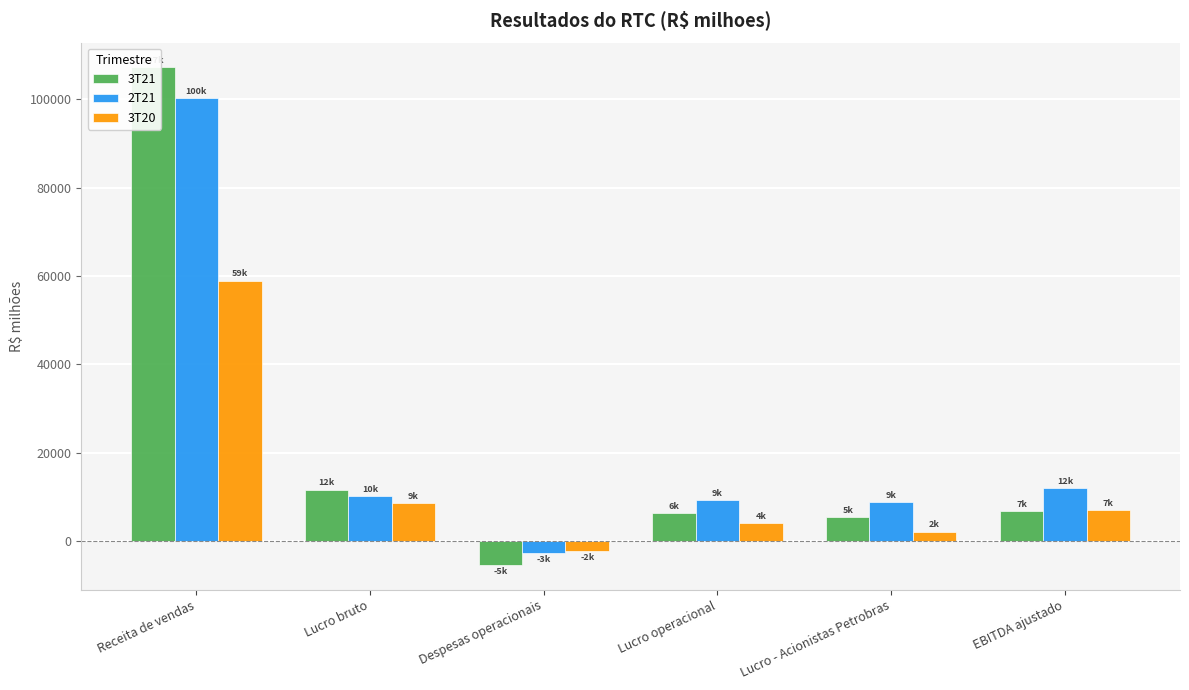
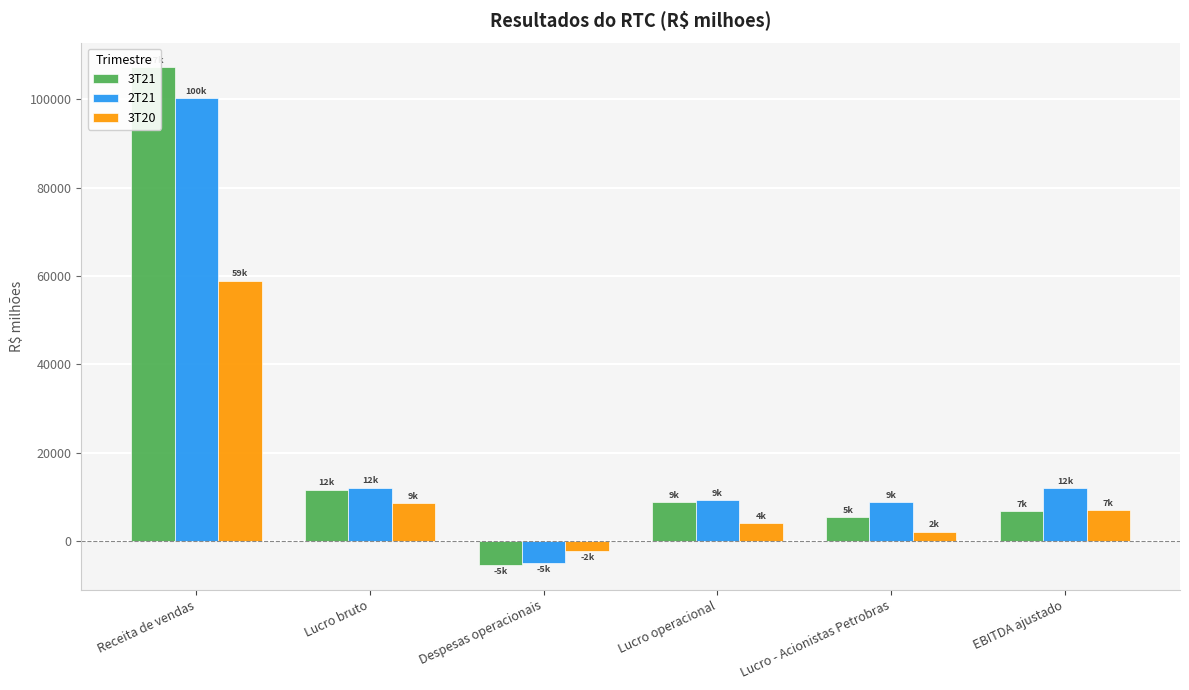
2T21, Lucro bruto: 10k -> 12k
2T21, Despesas operacionais: -3k -> -5k
3T21, Lucro operacional: 6k -> 9k
